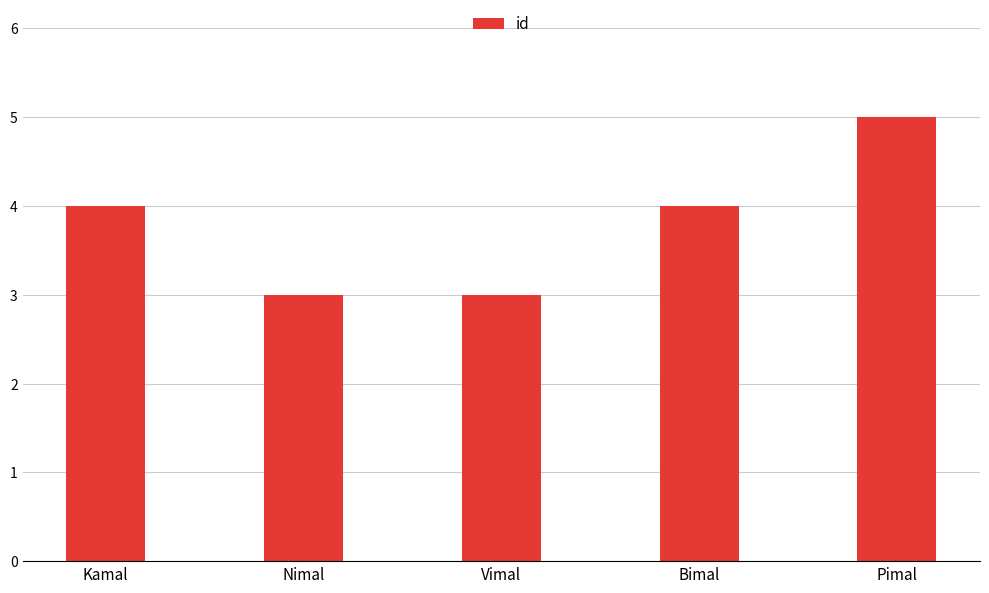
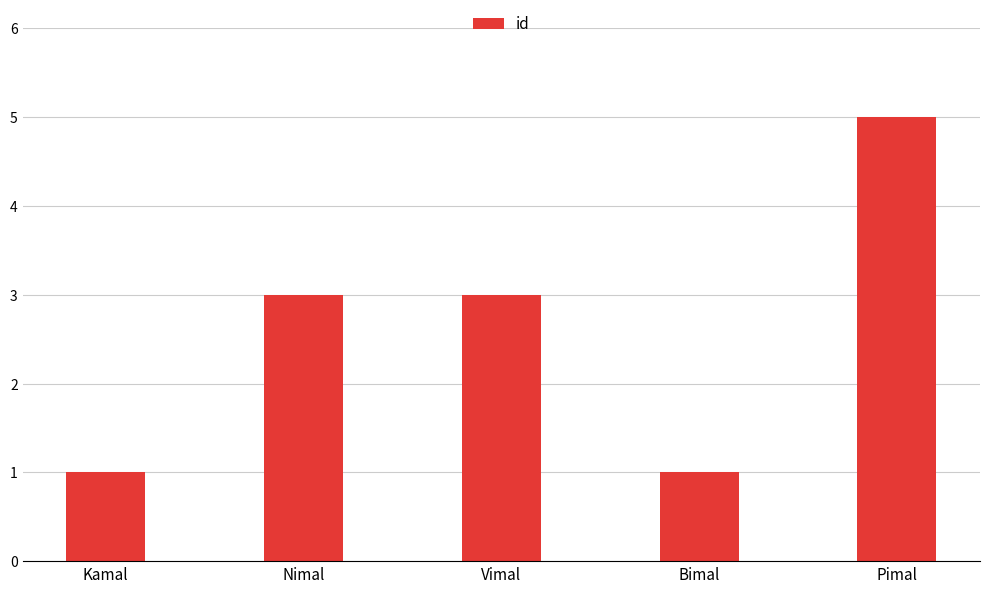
Kamal: 4 -> 1
Bimal: 4 -> 1
